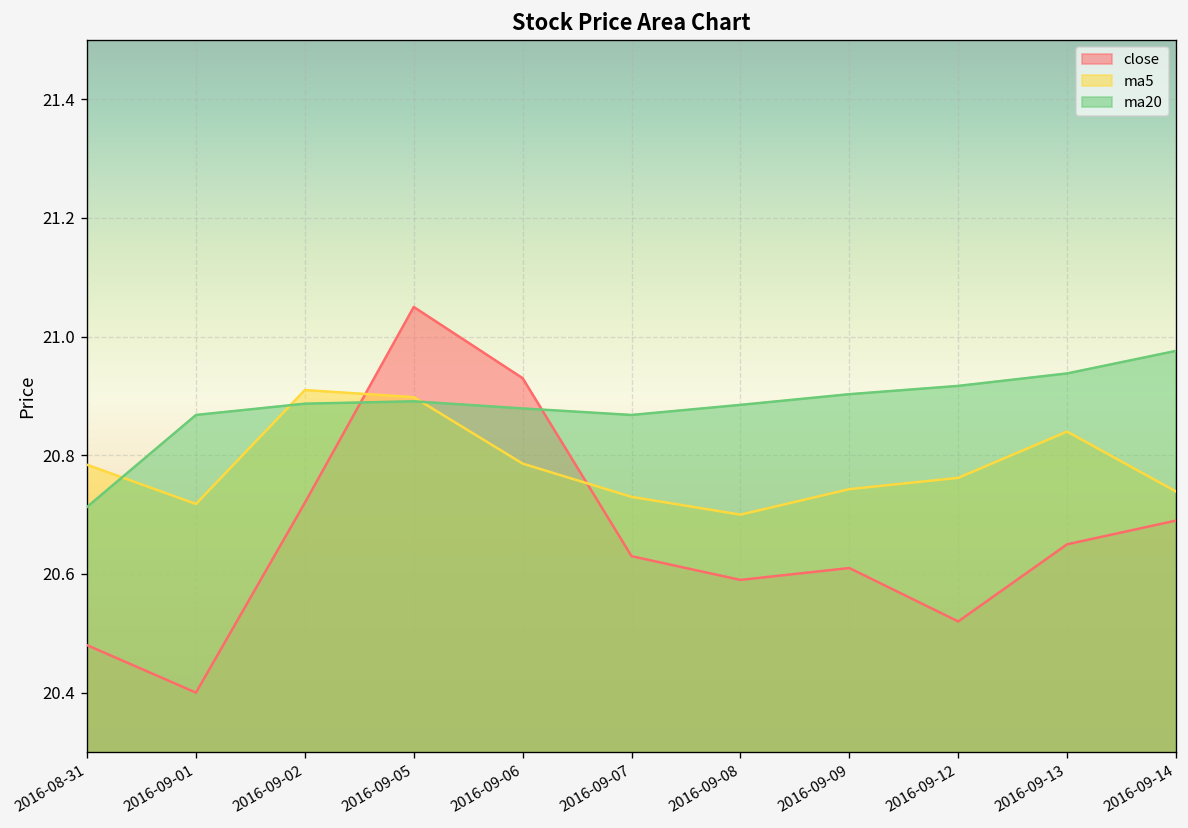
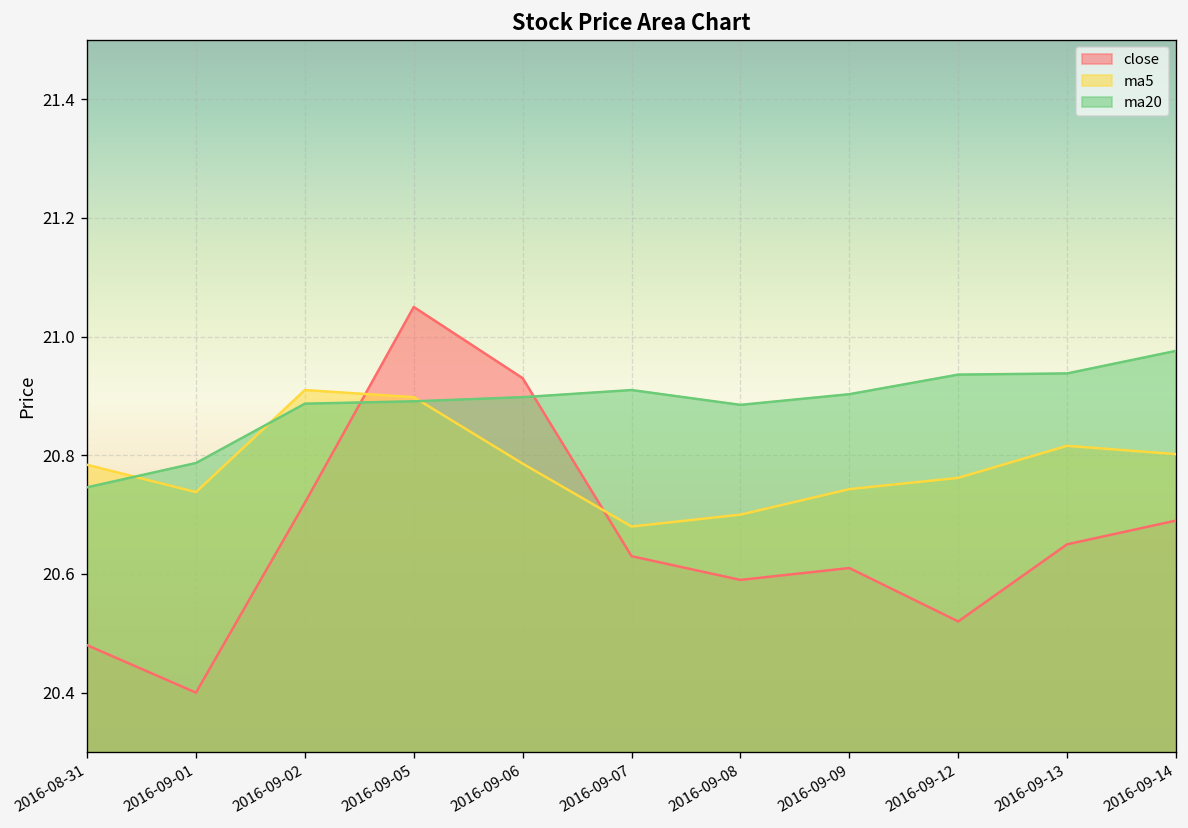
ma20, 2016-08-31: 20.71 -> 20.75
ma5, 2016-09-01: 20.72 -> 20.74
ma20, 2016-09-01: 20.87 -> 20.79
ma20, 2016-09-06: 20.88 -> 20.90
ma5, 2016-09-07: 20.73 -> 20.68
ma20, 2016-09-07: 20.87 -> 20.91
ma20, 2016-09-12: 20.92 -> 20.94
ma5, 2016-09-13: 20.84 -> 20.82
ma5, 2016-09-14: 20.74 -> 20.80
